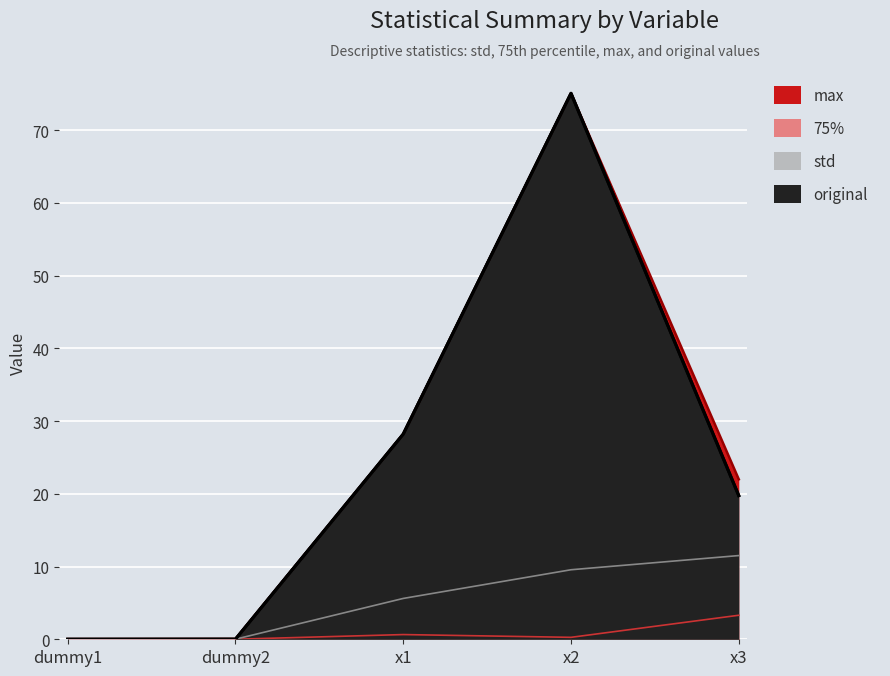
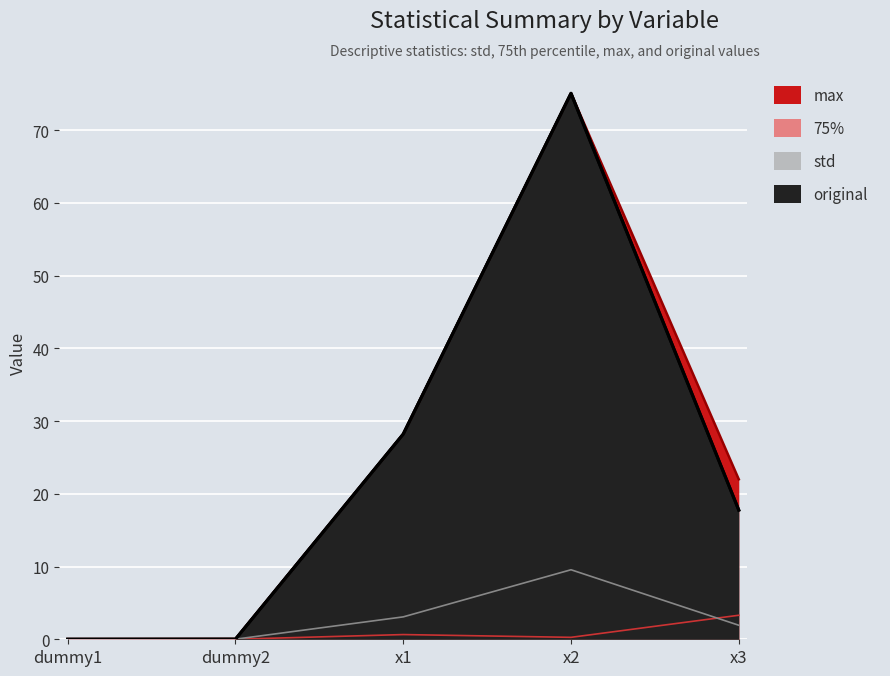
std, x1: 6 -> 3
std, x3: 12 -> 2
original, x3: 20 -> 18
